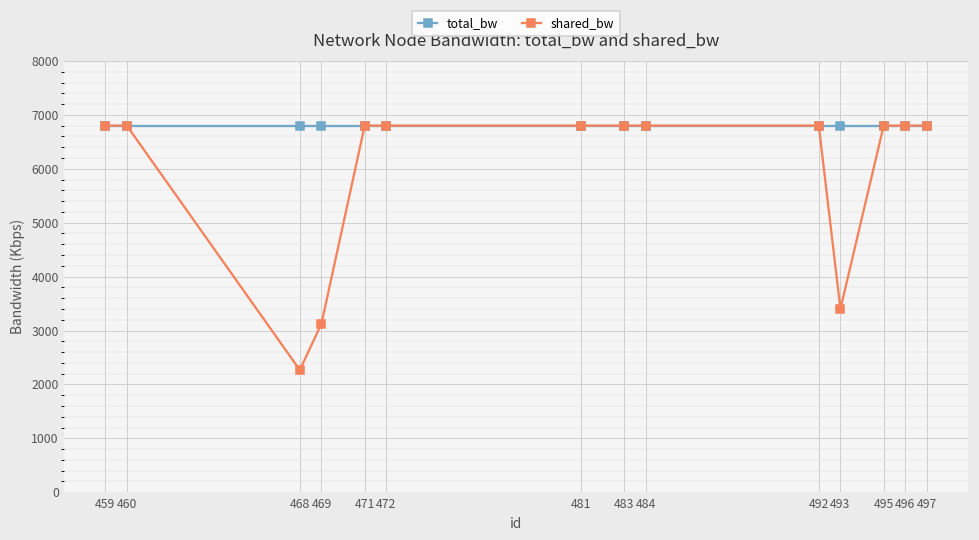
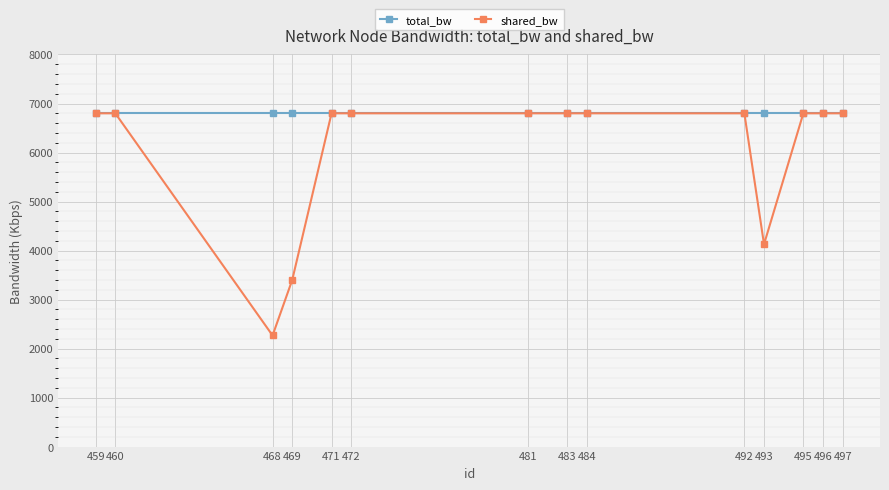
shared_bw, 469: 3100 -> 3400
shared_bw, 493: 3400 -> 4100
